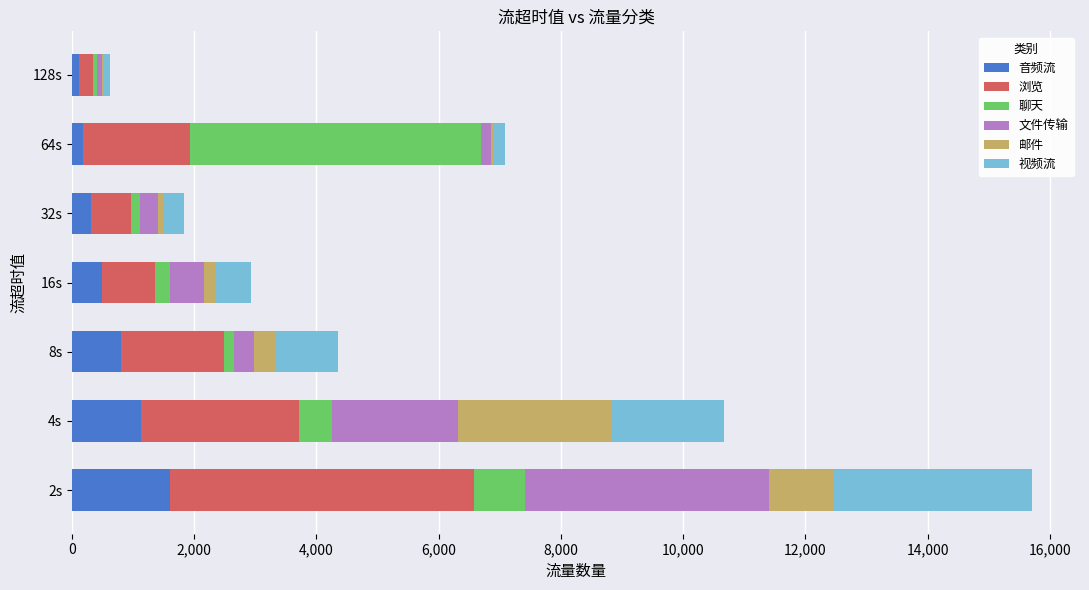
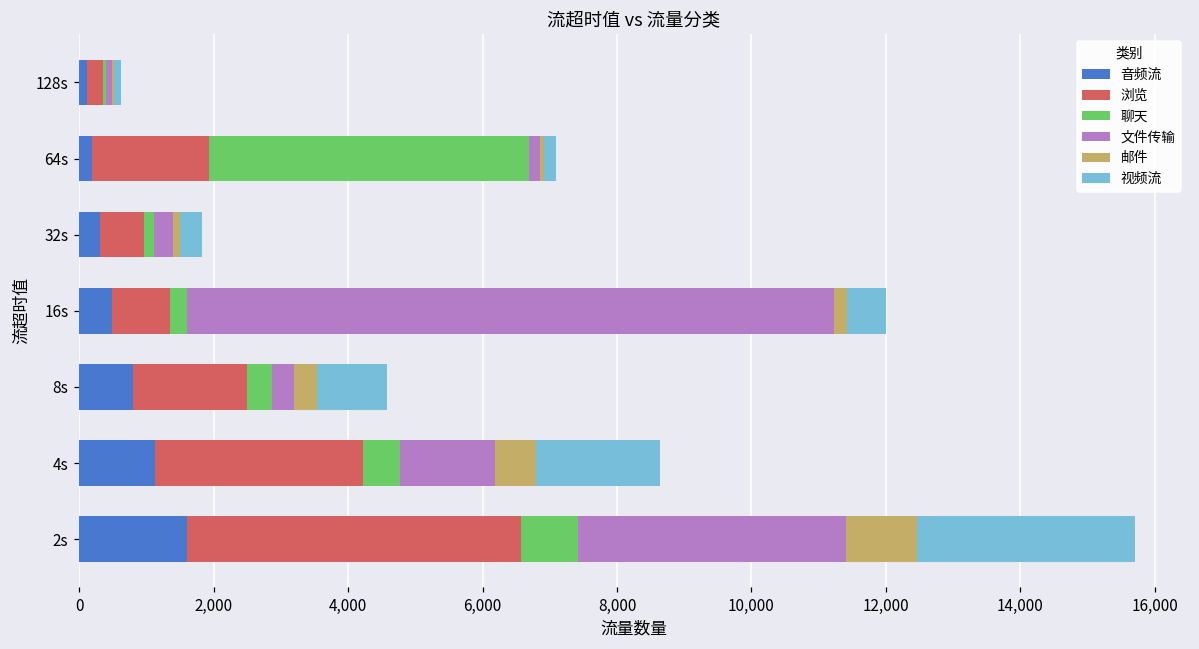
文件传输, 16s: 600 -> 9,600
聊天, 8s: 200 -> 400
浏览, 4s: 2,600 -> 3,100
文件传输, 4s: 2,100 -> 1,400
邮件, 4s: 2,500 -> 600
